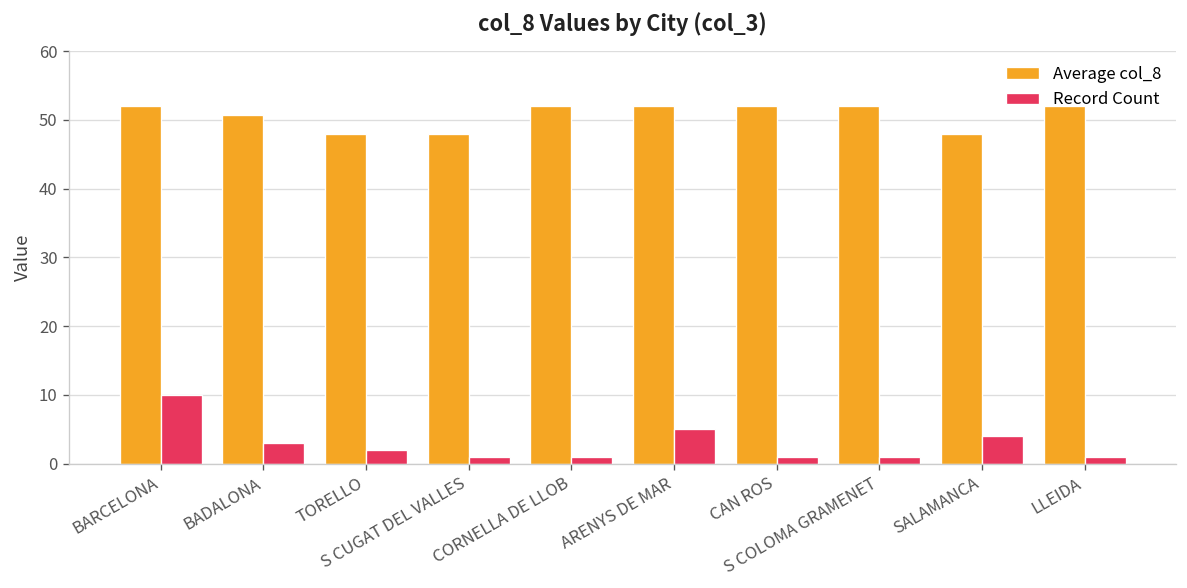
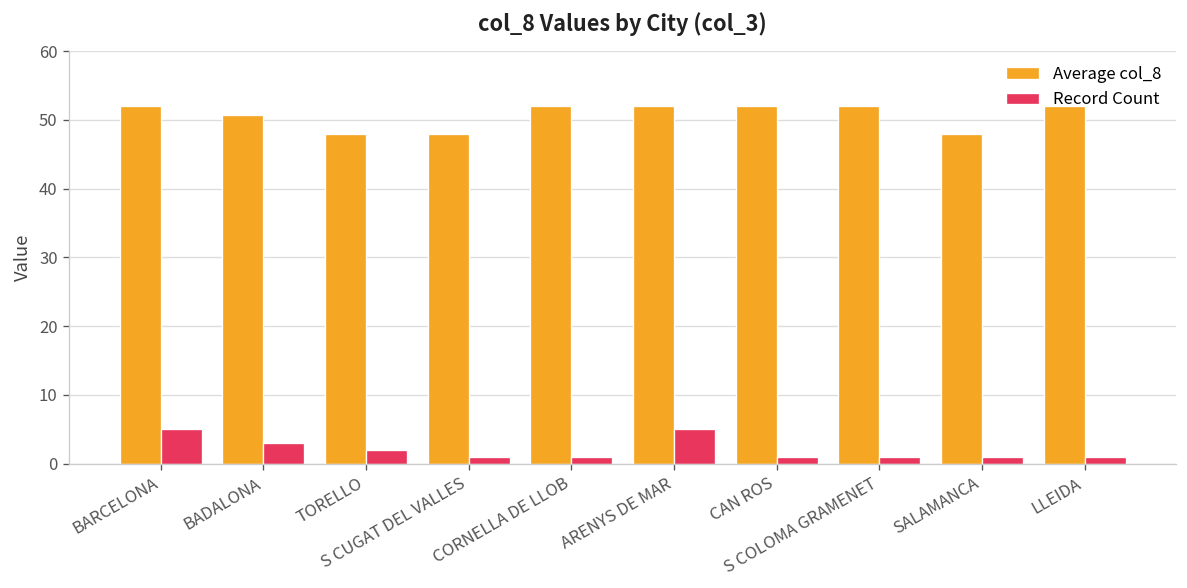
Record Count, BARCELONA: 10 -> 5
Record Count, SALAMANCA: 4 -> 1
